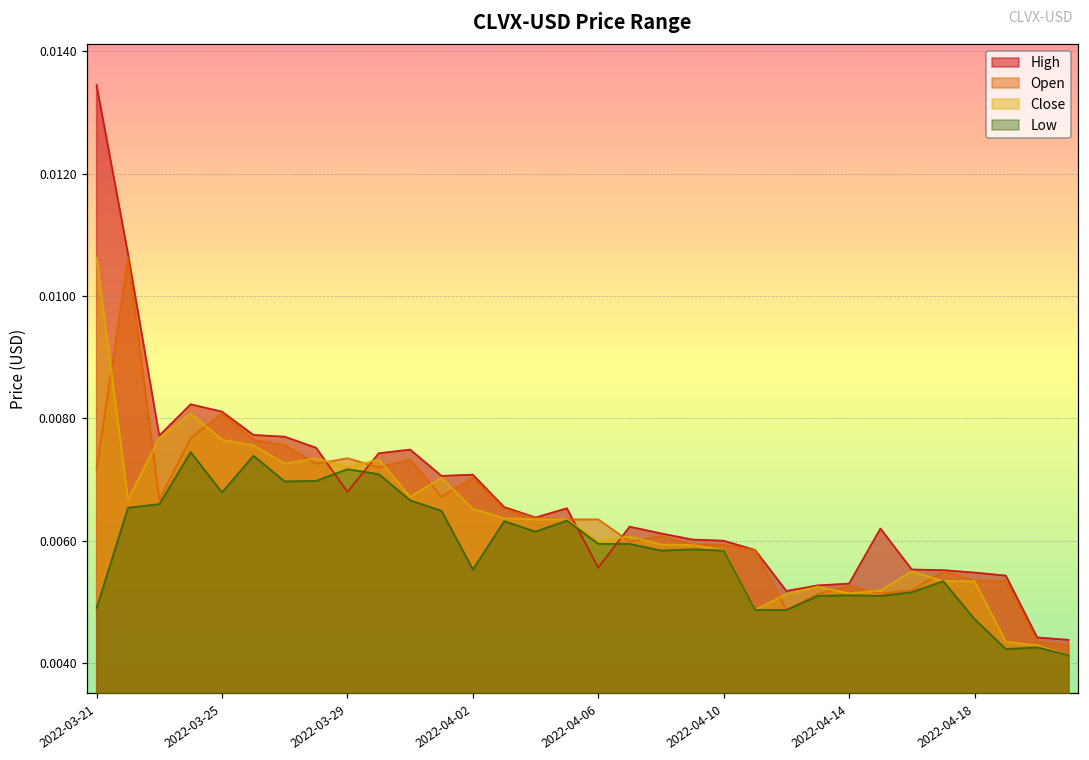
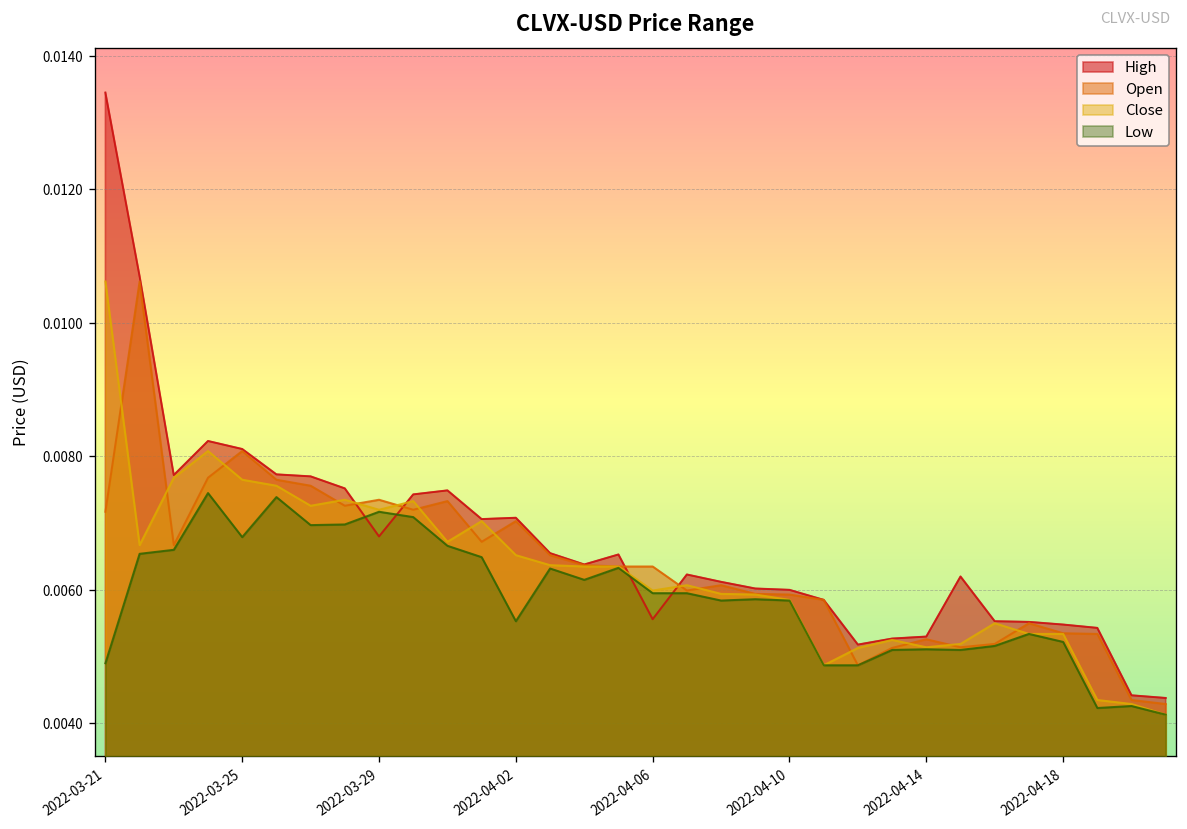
Low, 2022-04-18: 0.0047 -> 0.0052
